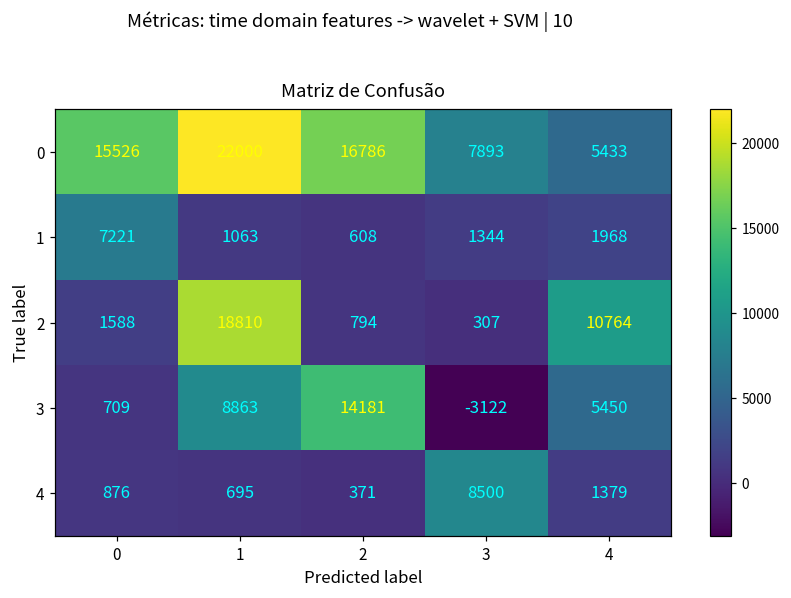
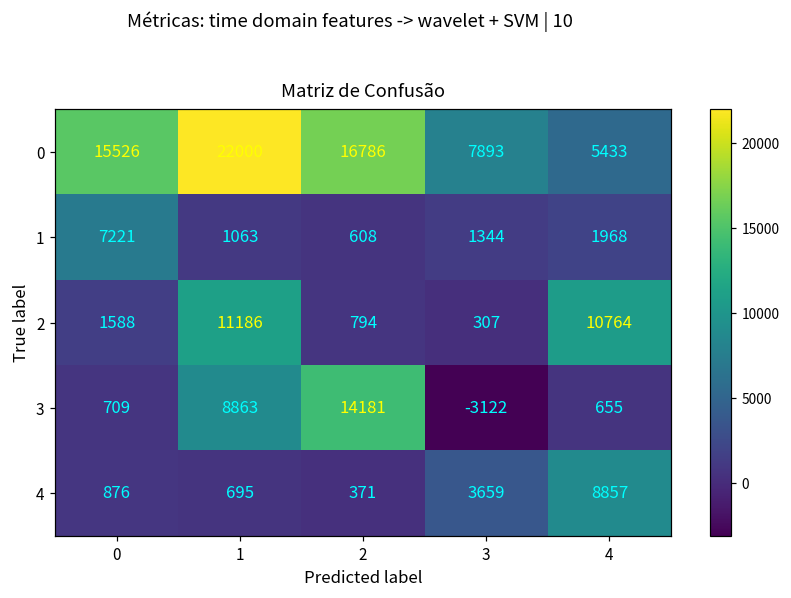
2, 1: 18810 -> 11186
3, 4: 5450 -> 655
4, 3: 8500 -> 3659
4, 4: 1379 -> 8857
